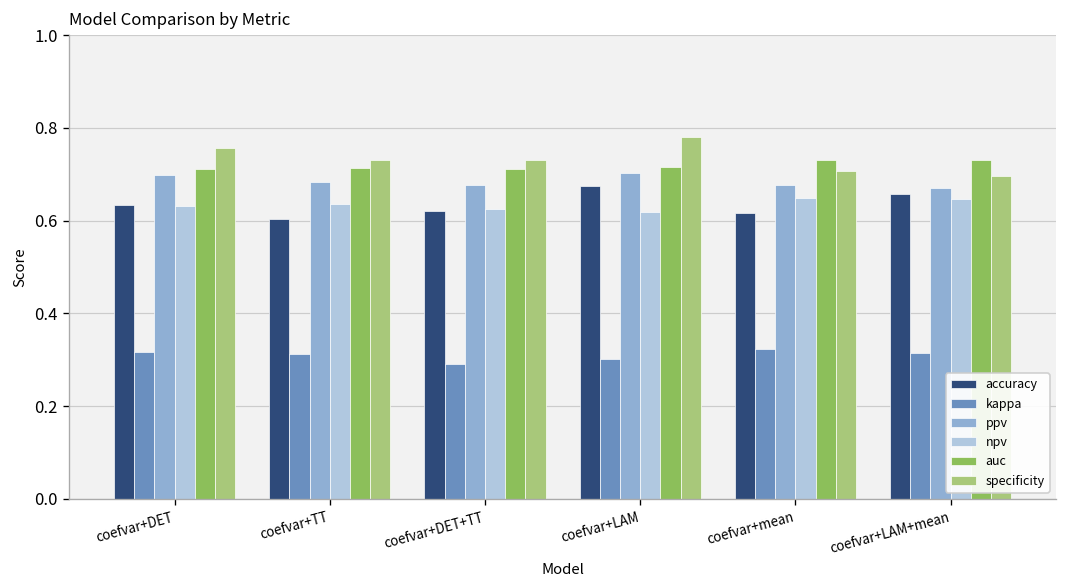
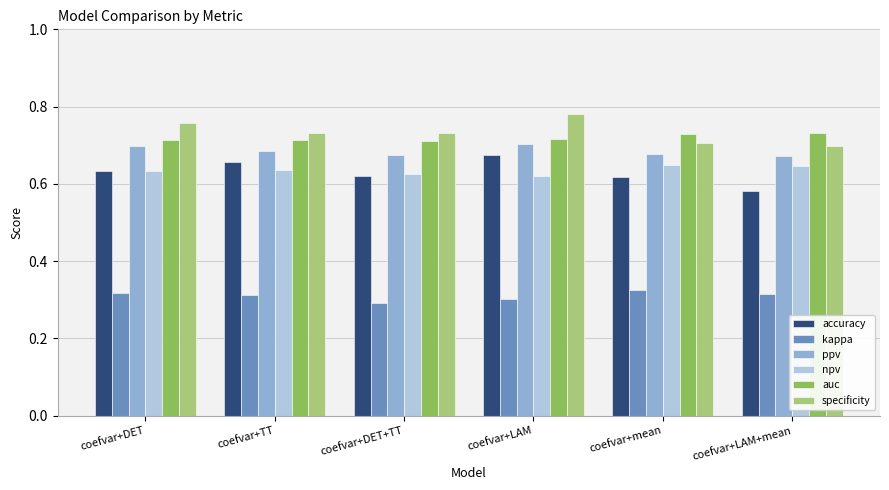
accuracy, coefvar+TT: 0.60 -> 0.66
accuracy, coefvar+LAM+mean: 0.66 -> 0.58
